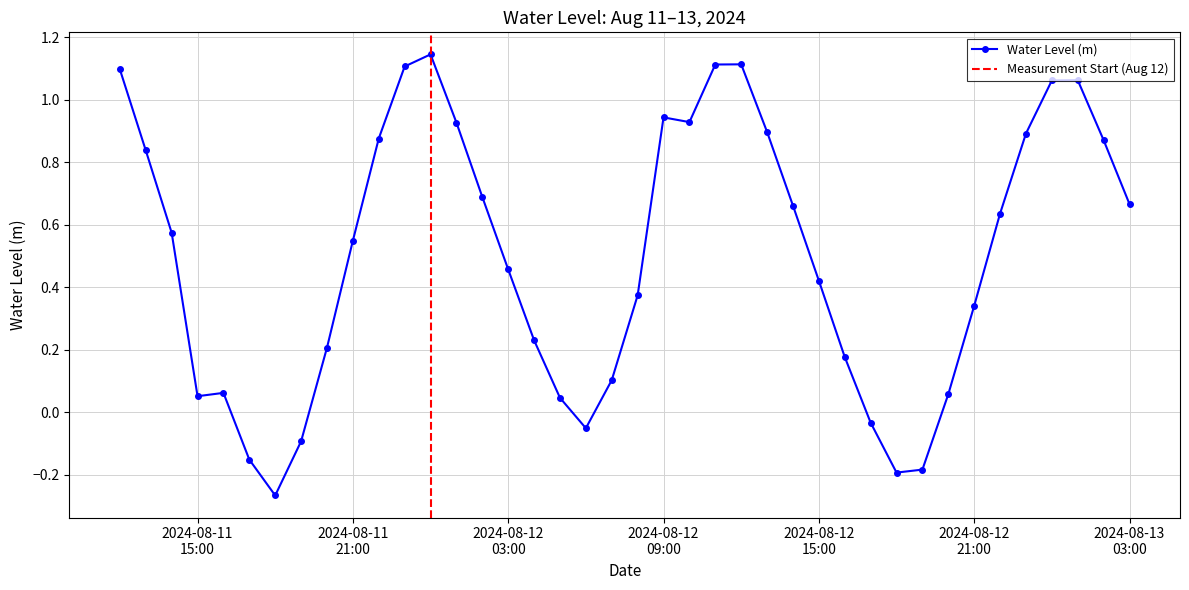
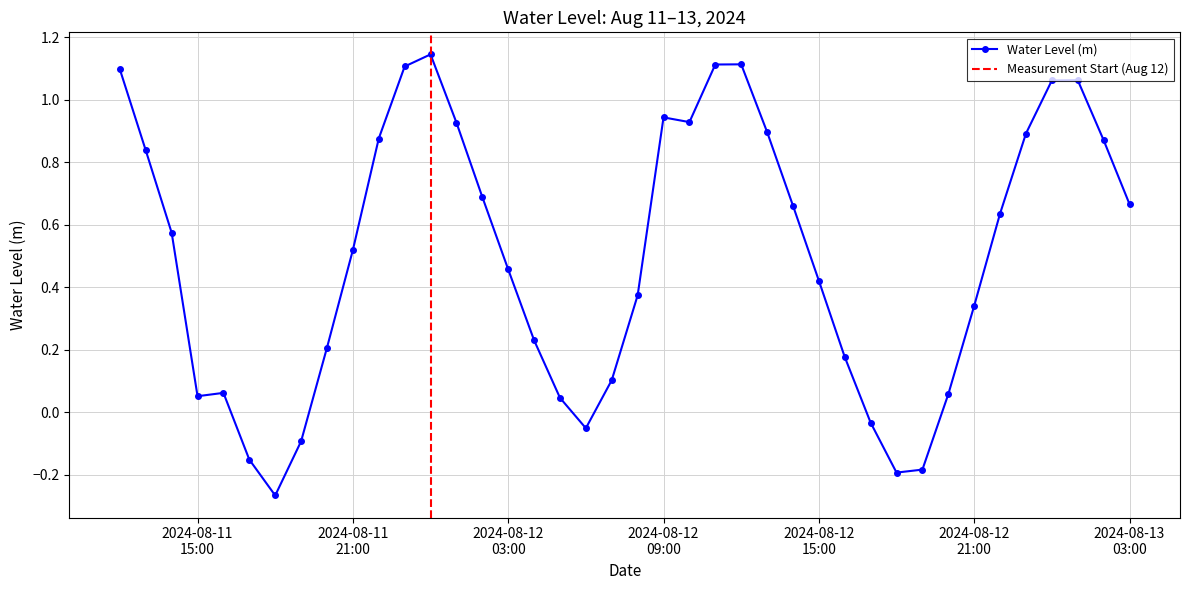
2024-08-11 21:00: 0.55 -> 0.52
